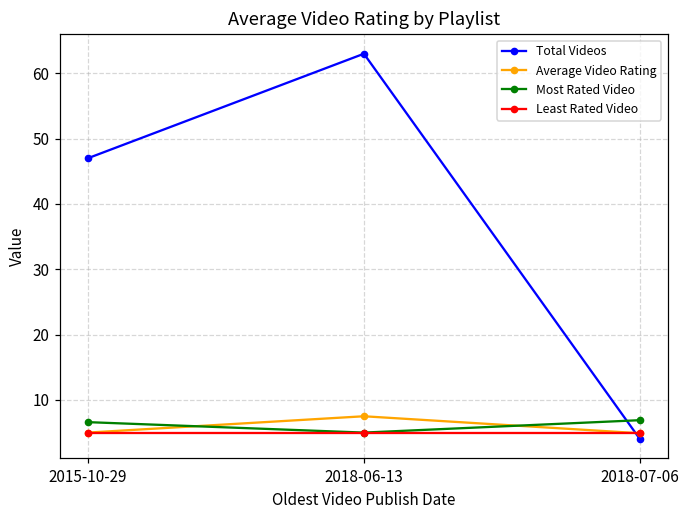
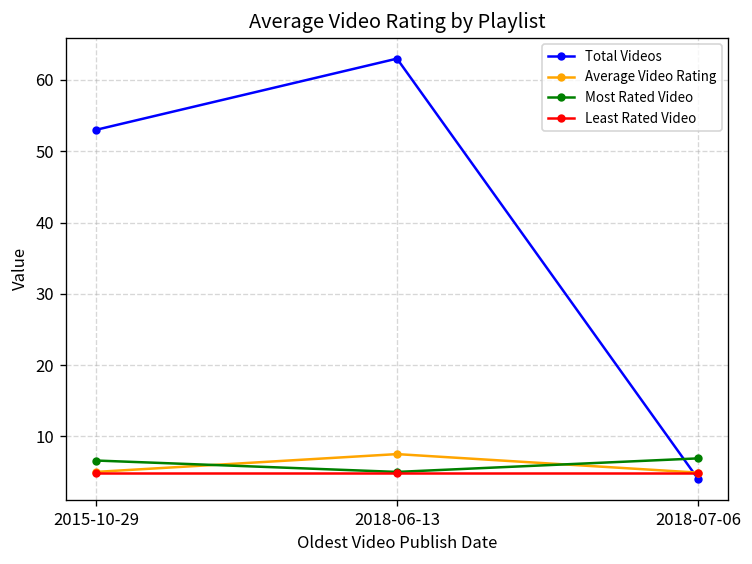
Total Videos, 2015-10-29: 47 -> 53
